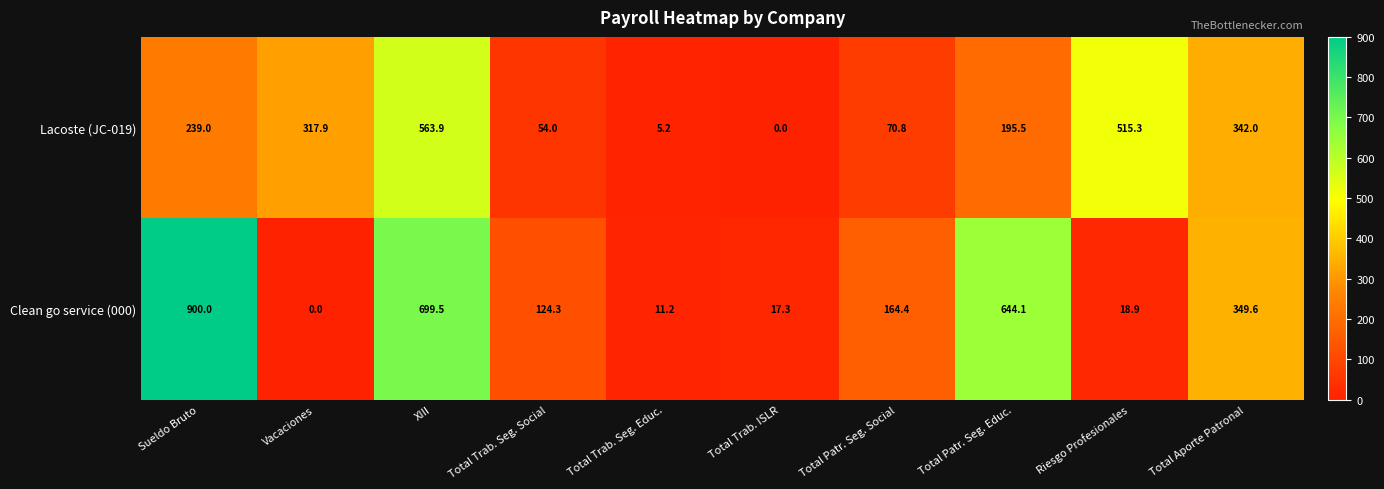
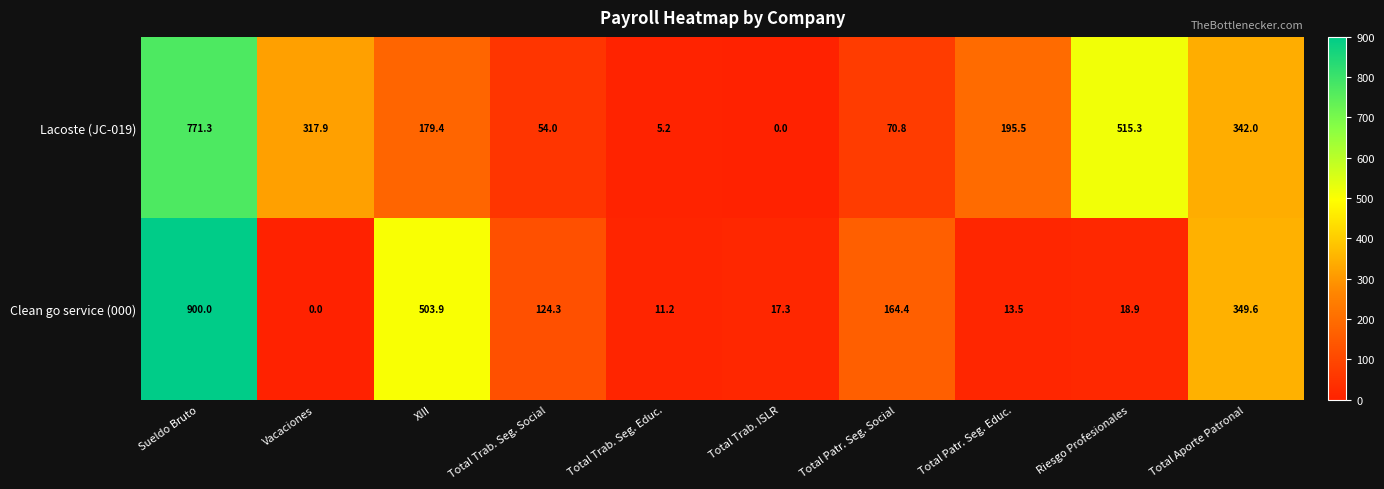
Lacoste (JC-019), Sueldo Bruto: 239.0 -> 771.3
Lacoste (JC-019), XIII: 563.9 -> 179.4
Clean go service (000), XIII: 699.5 -> 503.9
Clean go service (000), Total Patr. Seg. Educ.: 644.1 -> 13.5
